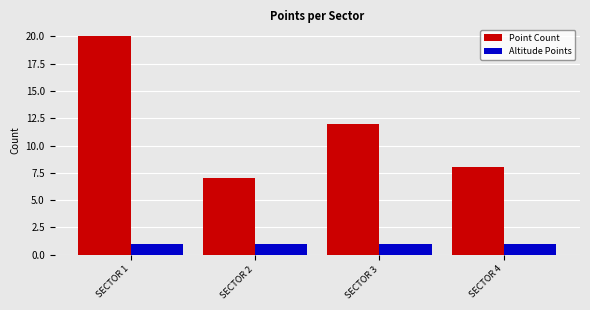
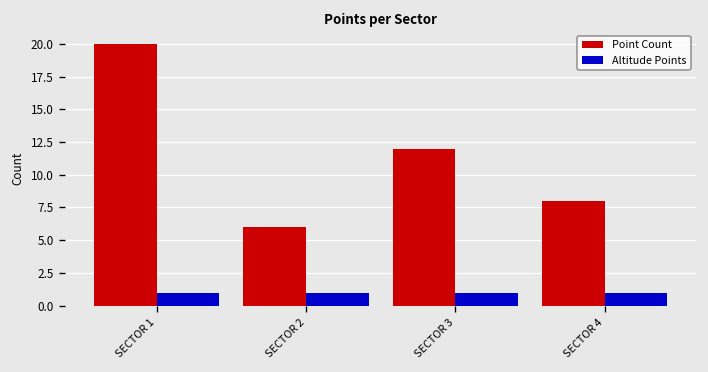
Point Count, SECTOR 2: 7 -> 6
